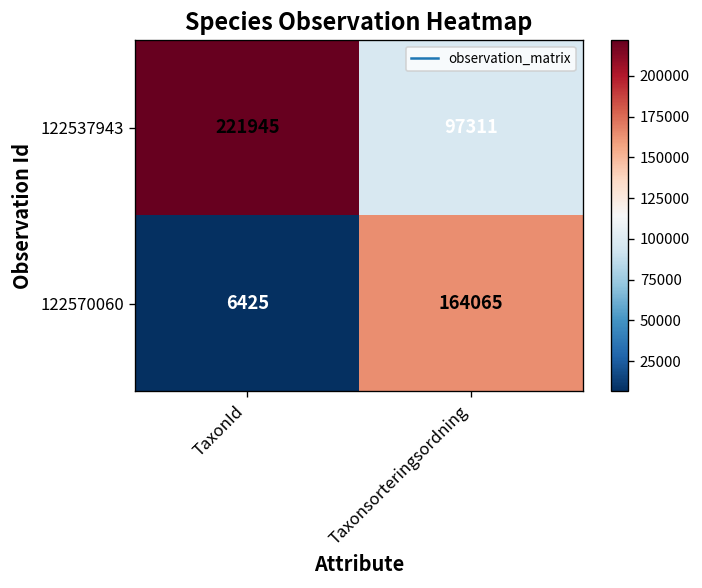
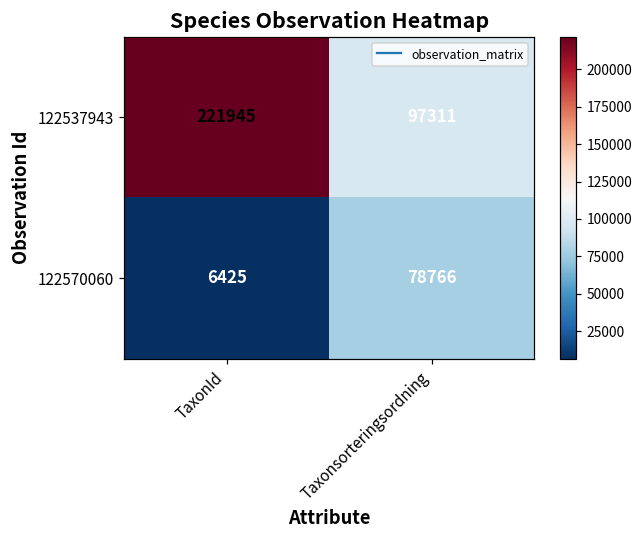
122570060, Taxonsorteringsordning: 164065 -> 78766
